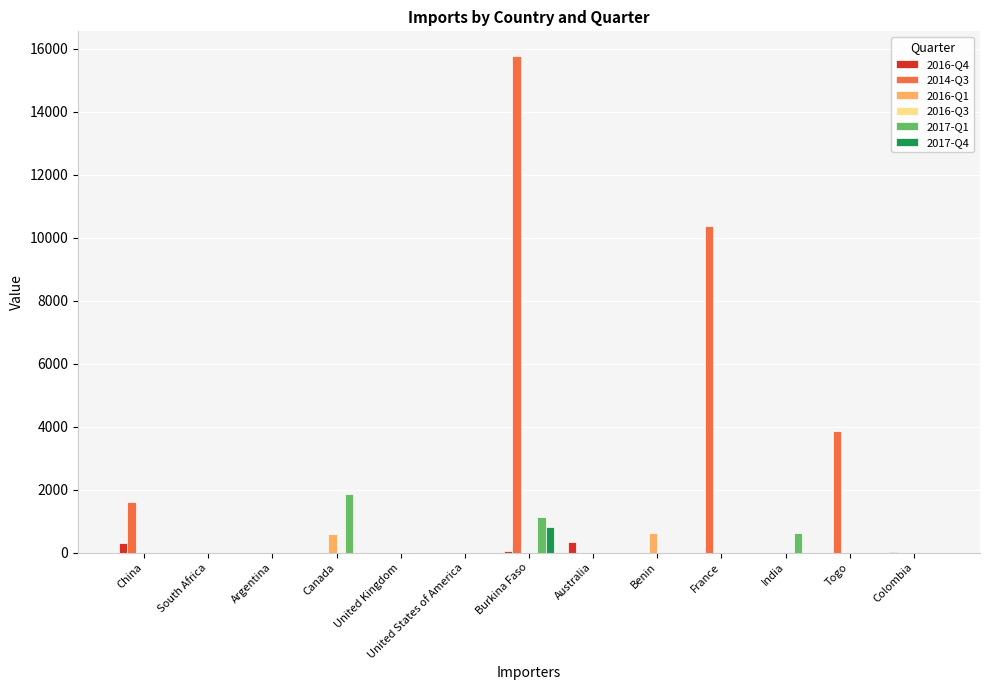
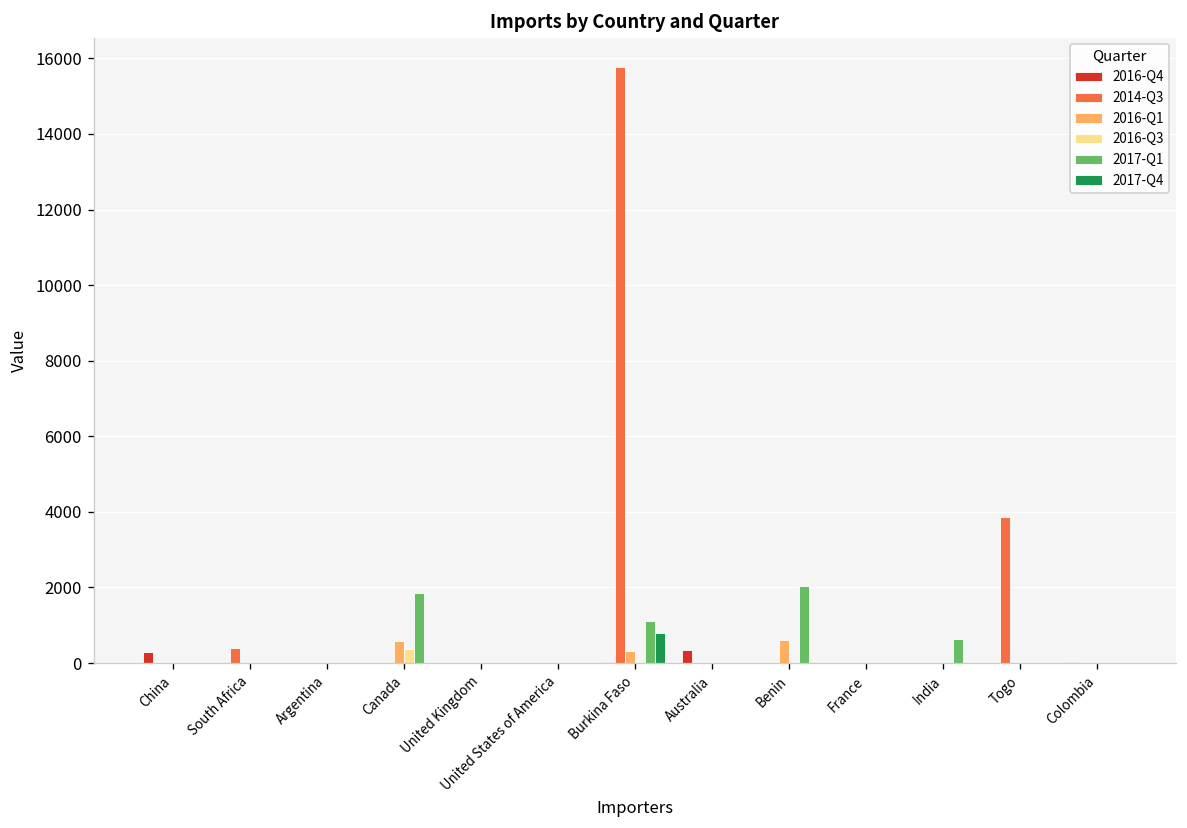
2014-Q3, China: 1600 -> 0
2014-Q3, South Africa: 0 -> 400
2016-Q3, Canada: 0 -> 400
2016-Q1, Burkina Faso: 0 -> 300
2017-Q1, Benin: 0 -> 2000
2014-Q3, France: 10400 -> 0
